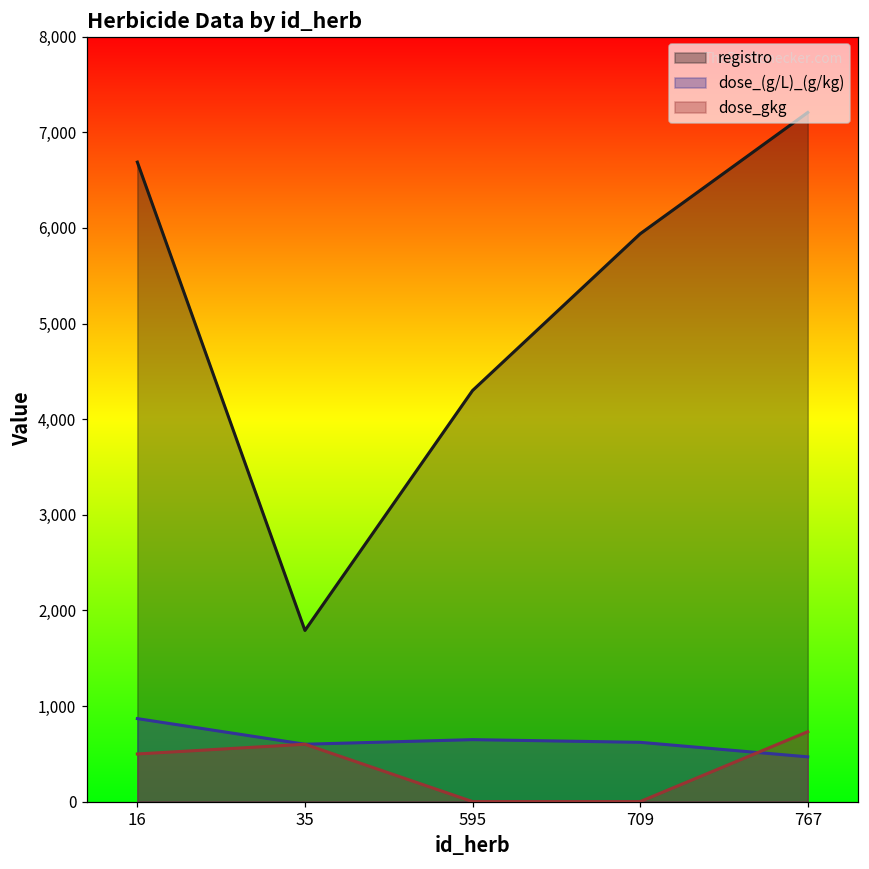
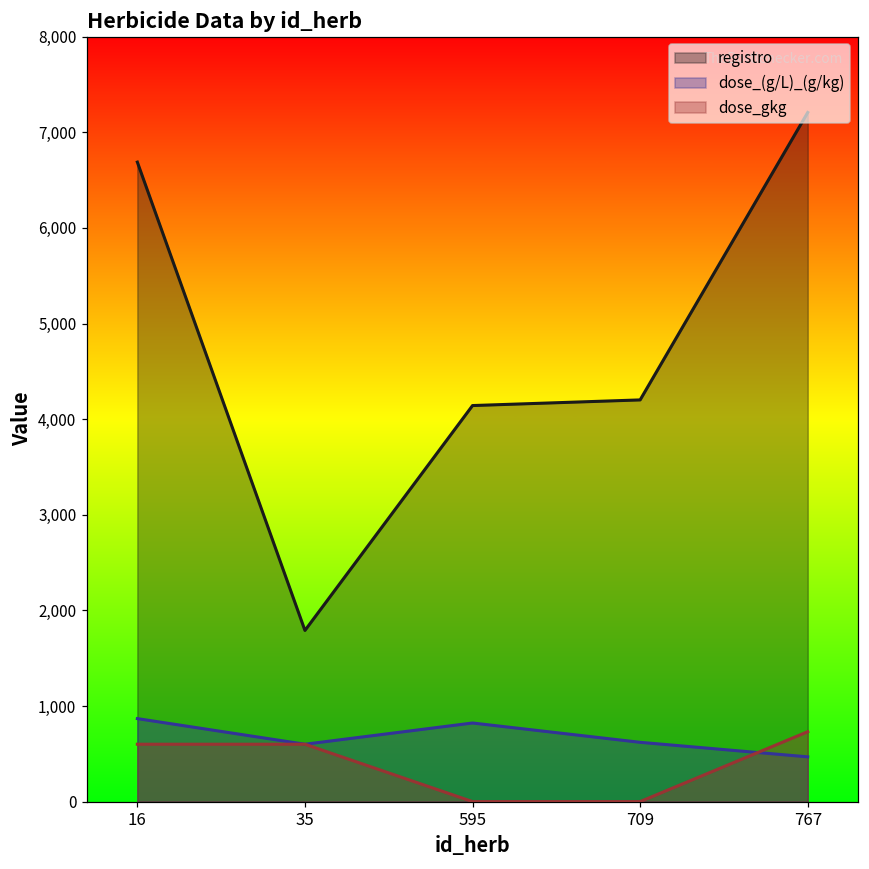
dose_gkg, 16: 500 -> 600
registro, 595: 4,300 -> 4,100
dose_(g/L)_(g/kg), 595: 600 -> 800
registro, 709: 5,900 -> 4,200
